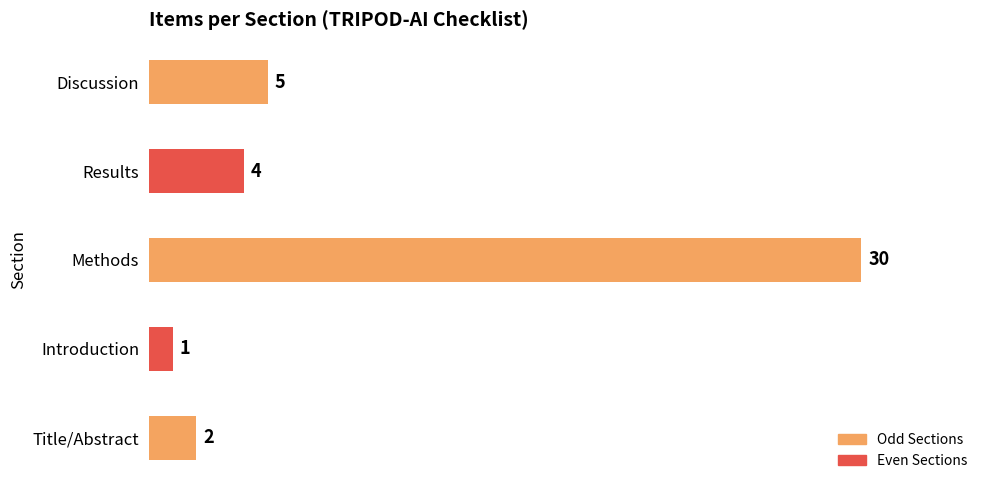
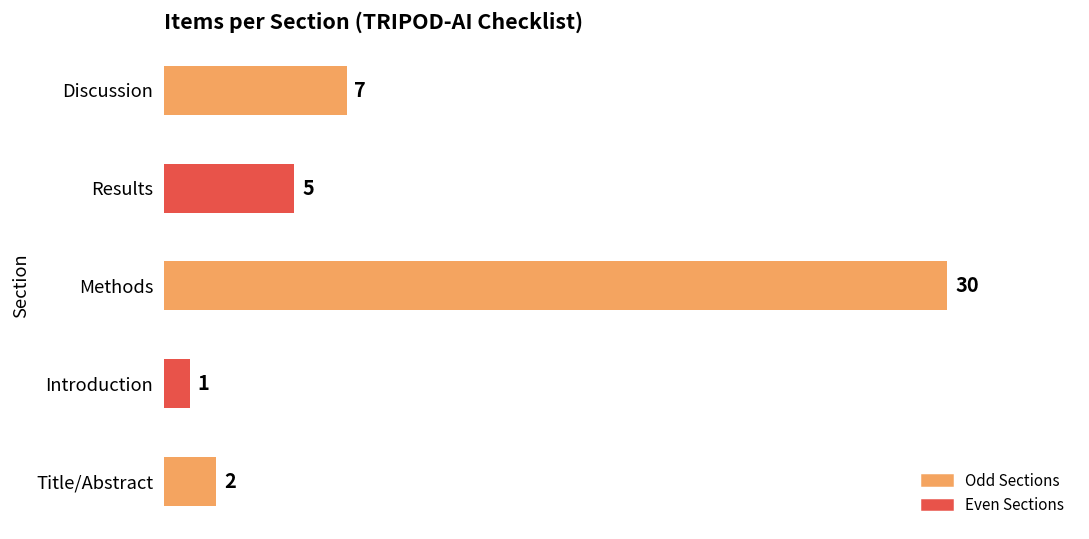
Discussion: 5 -> 7
Results: 4 -> 5
